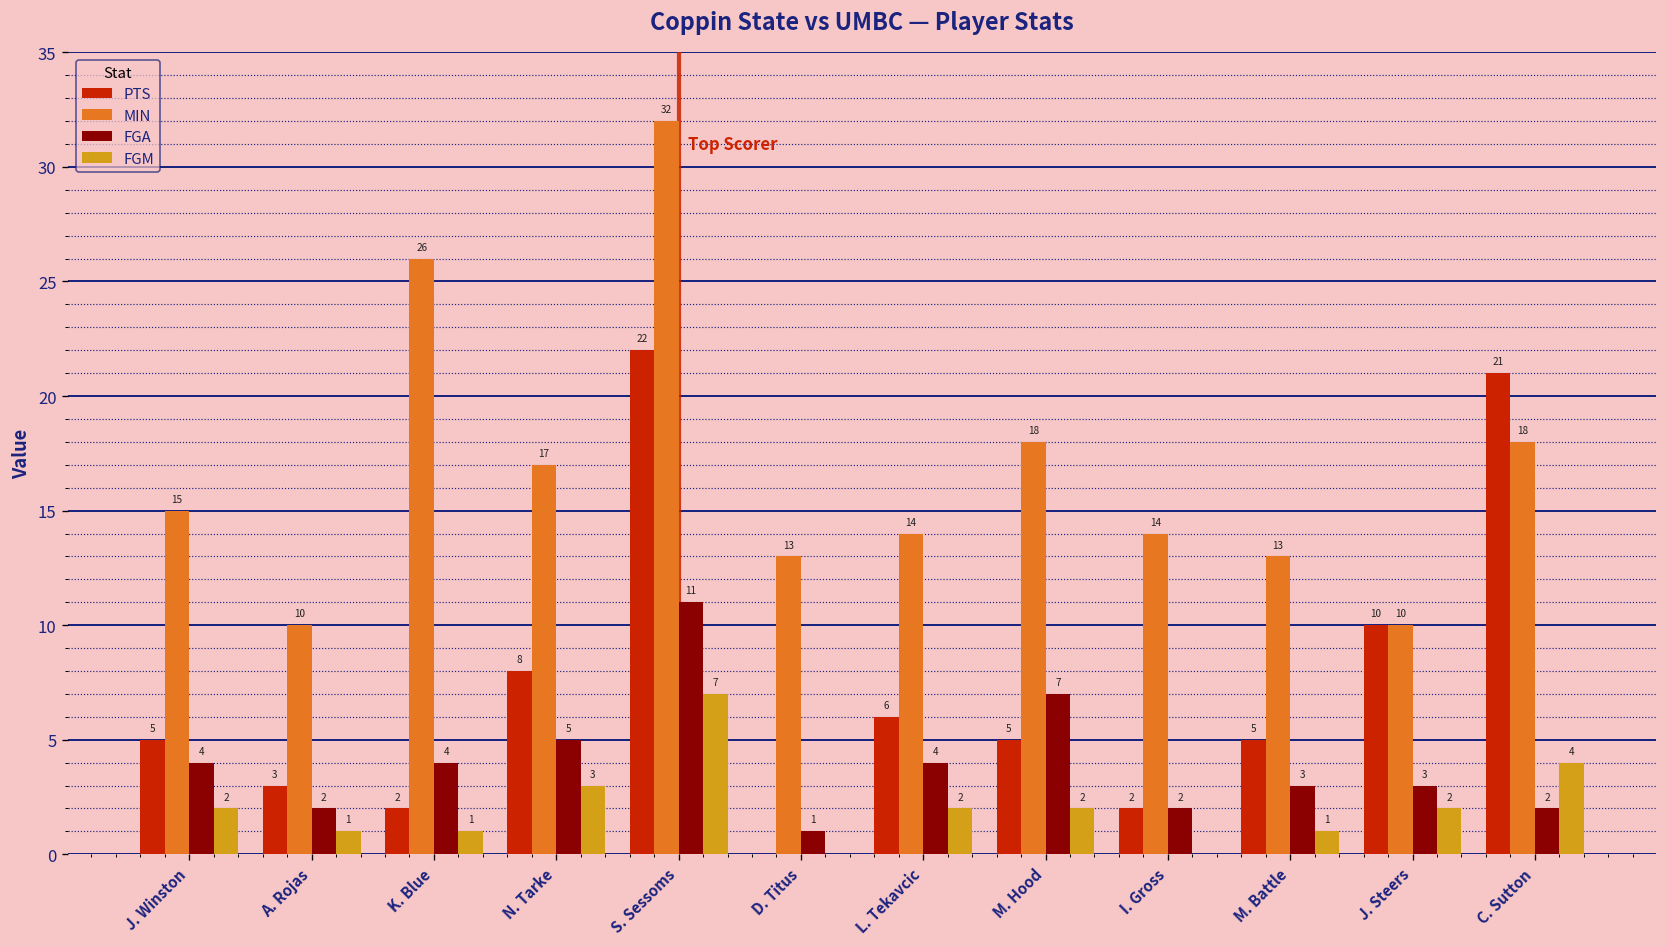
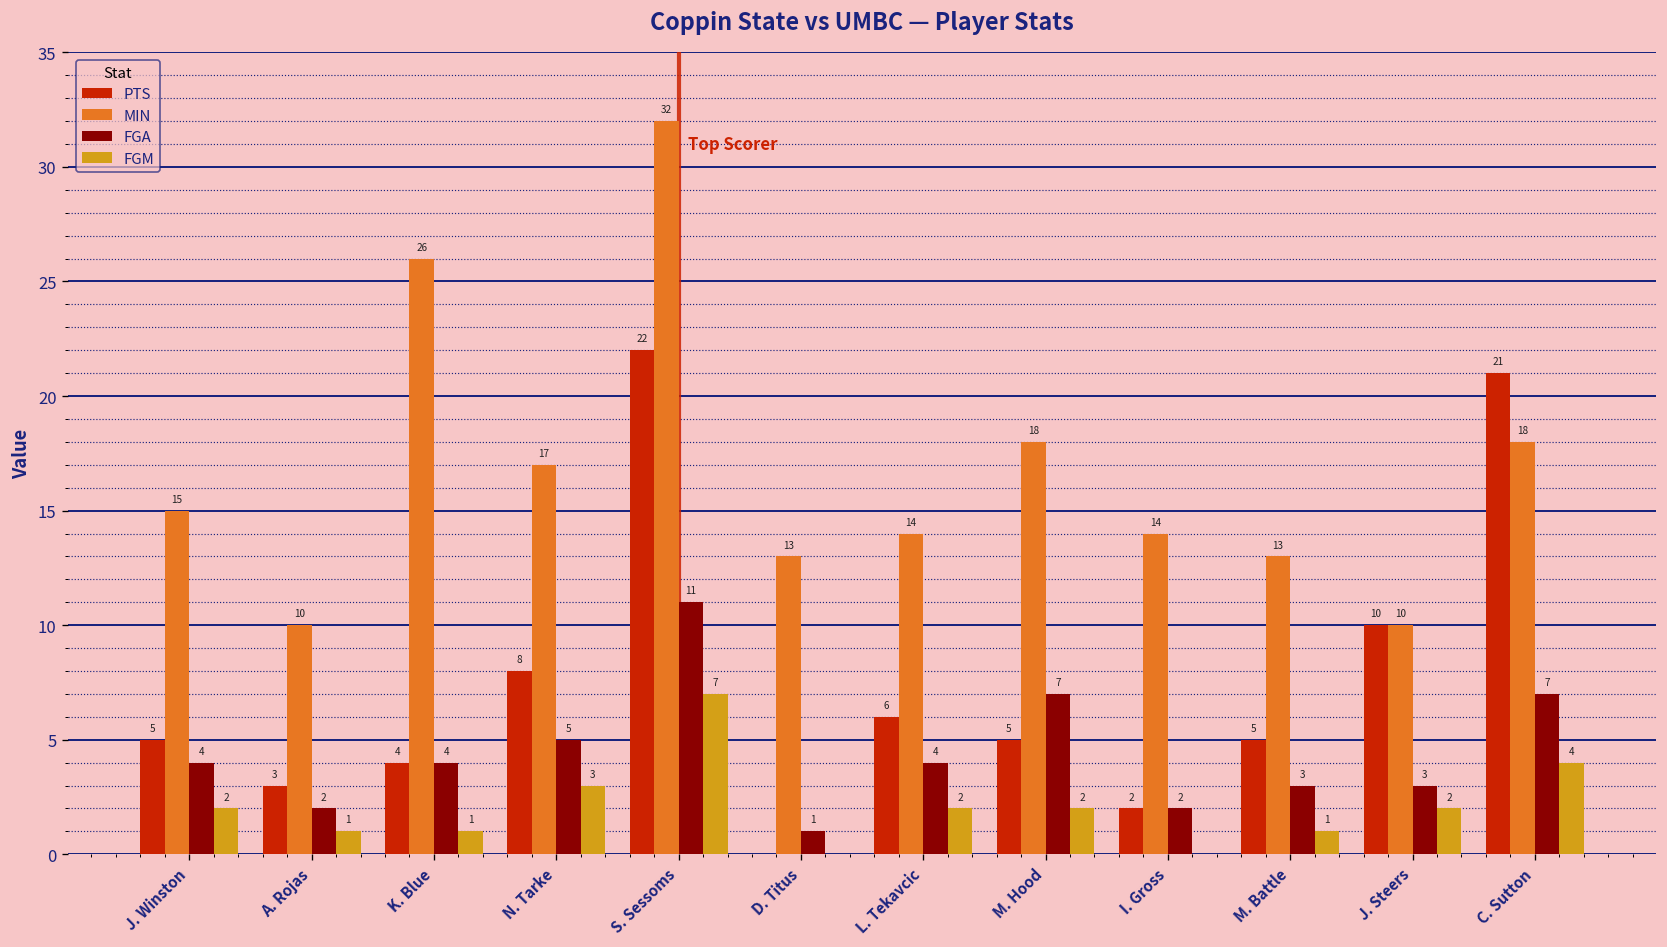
PTS, K. Blue: 2 -> 4
FGA, C. Sutton: 2 -> 7
